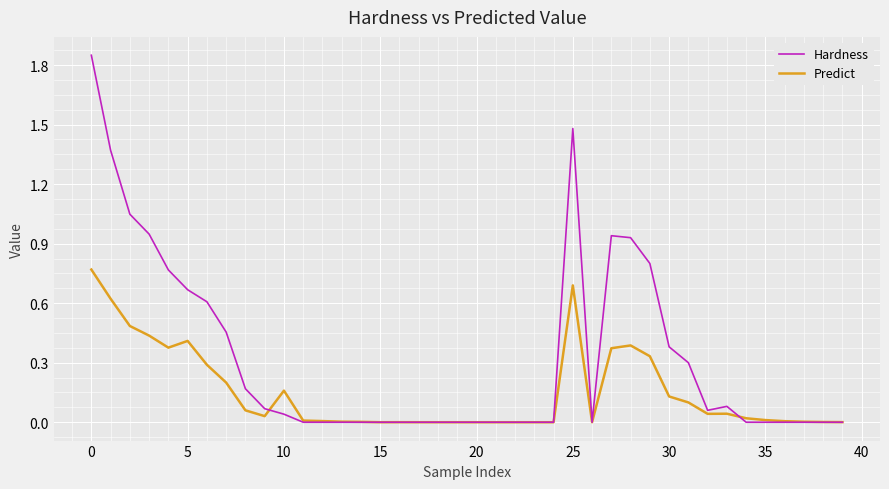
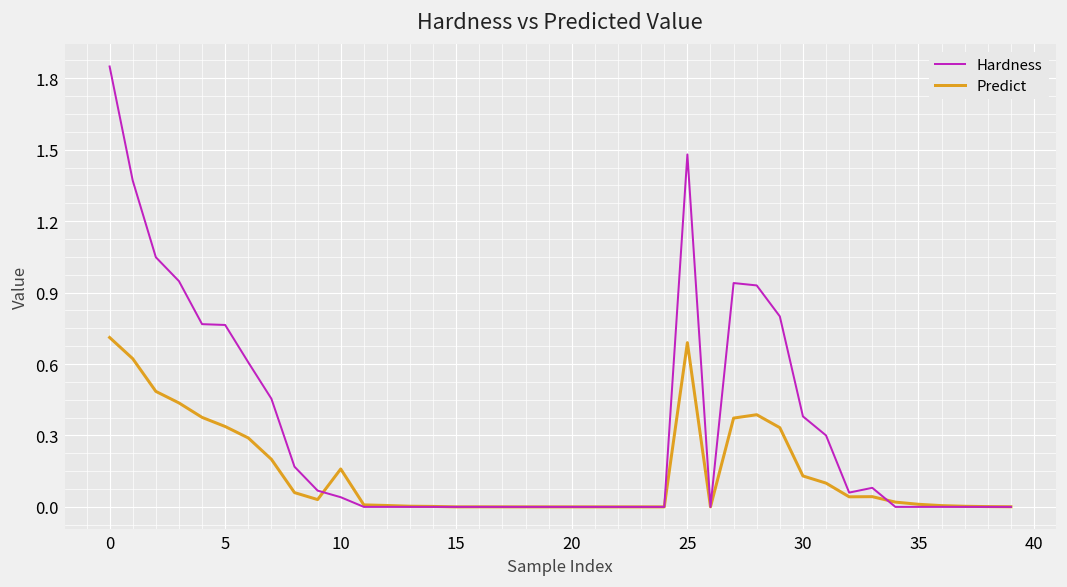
Predict, 0: 0.77 -> 0.71
Hardness, 5: 0.67 -> 0.76
Predict, 5: 0.41 -> 0.34
